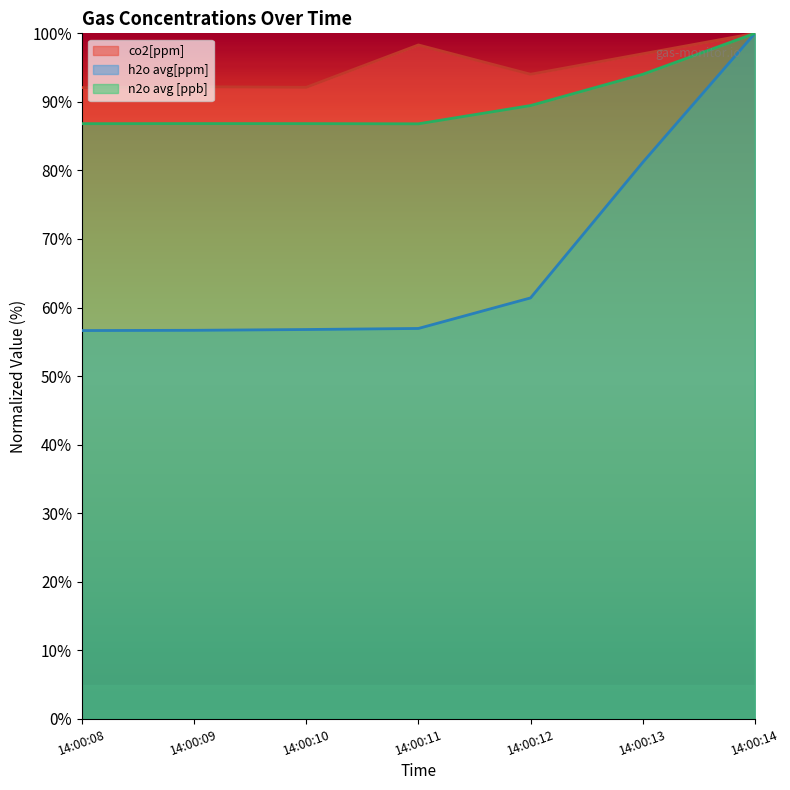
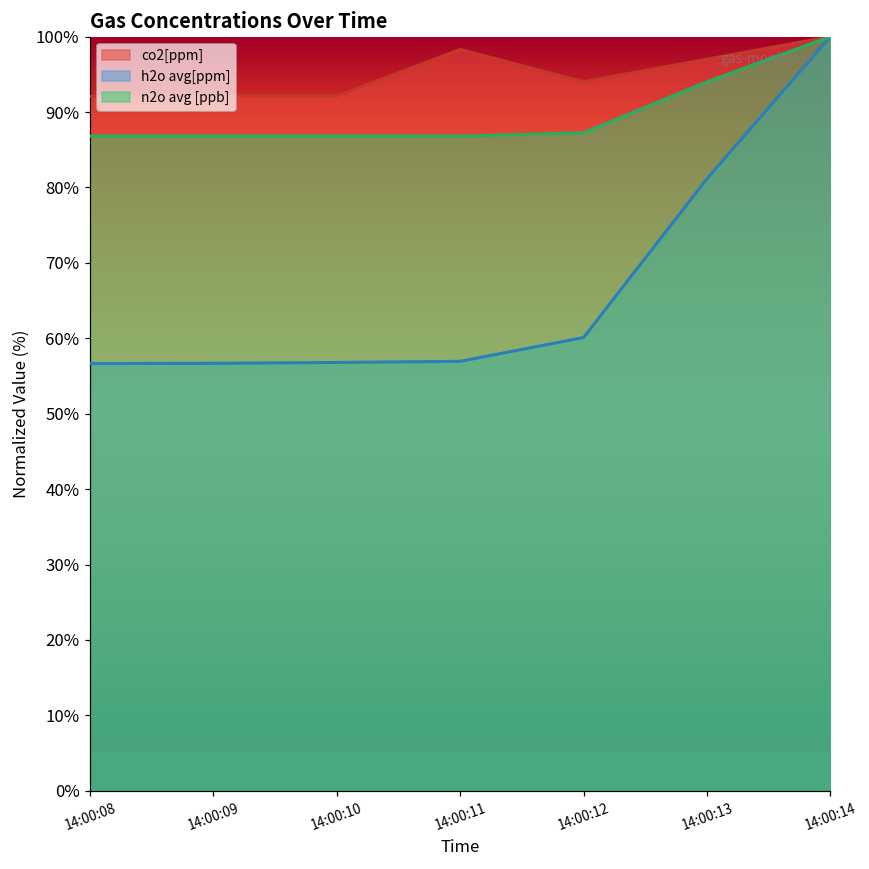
h2o avg[ppm], 14:00:12: 61% -> 60%
n2o avg [ppb], 14:00:12: 89% -> 87%
